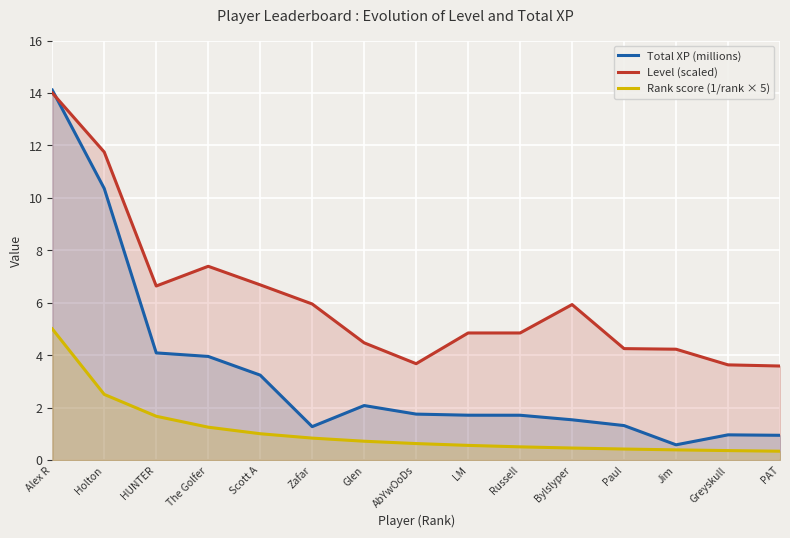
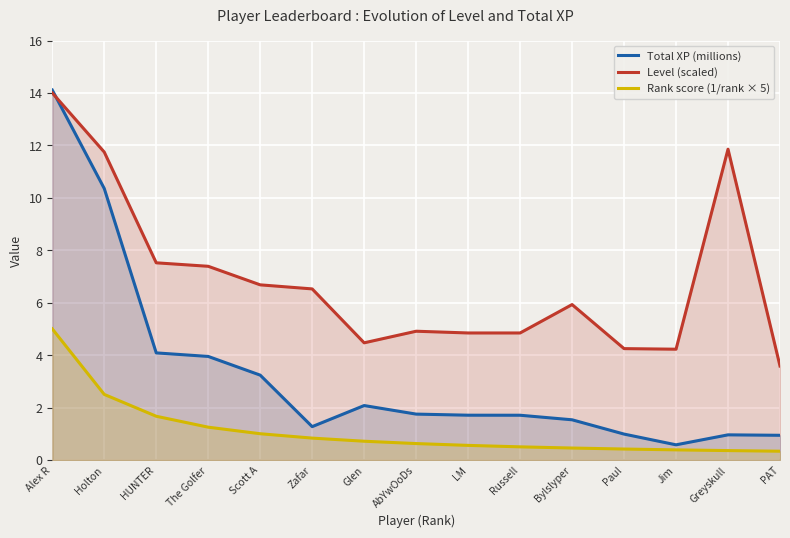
Level (scaled), HUNTER: 6.6 -> 7.5
Level (scaled), Zafar: 5.9 -> 6.5
Level (scaled), AbYwOoDs: 3.7 -> 4.9
Total XP (millions), Paul: 1.3 -> 1.0
Level (scaled), Greyskull: 3.6 -> 11.9
